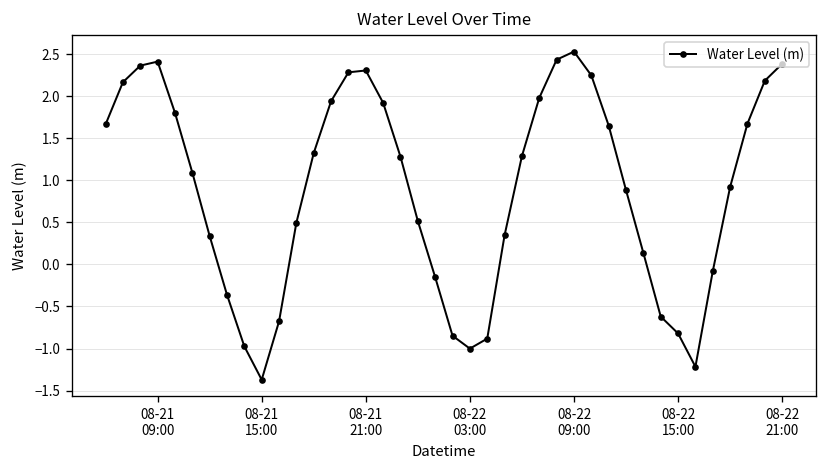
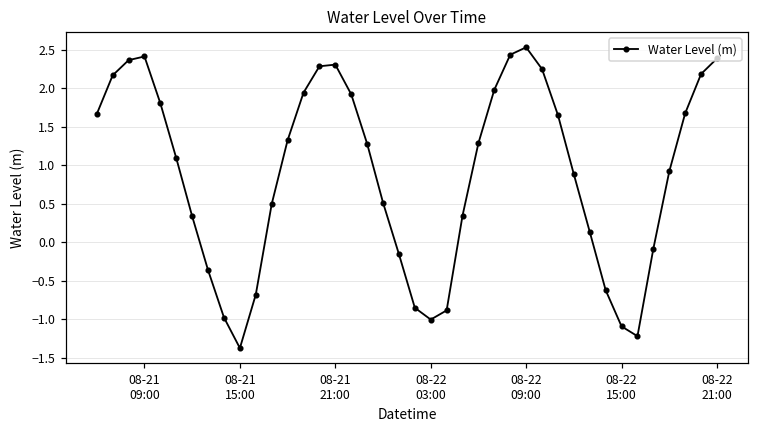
08-22 15:00: -0.8 -> -1.1
